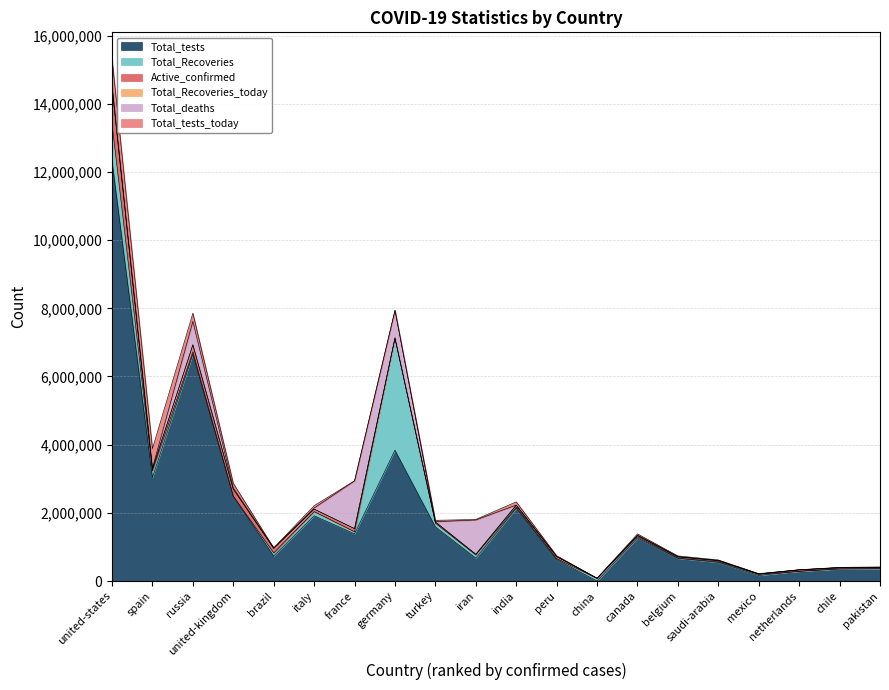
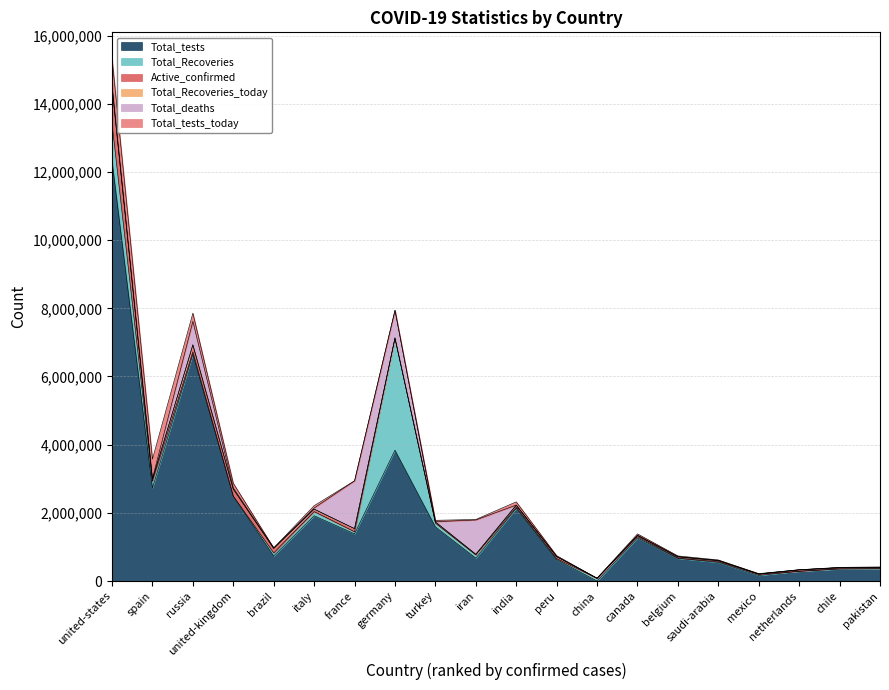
Total_tests, spain: 3,000,000 -> 2,700,000
